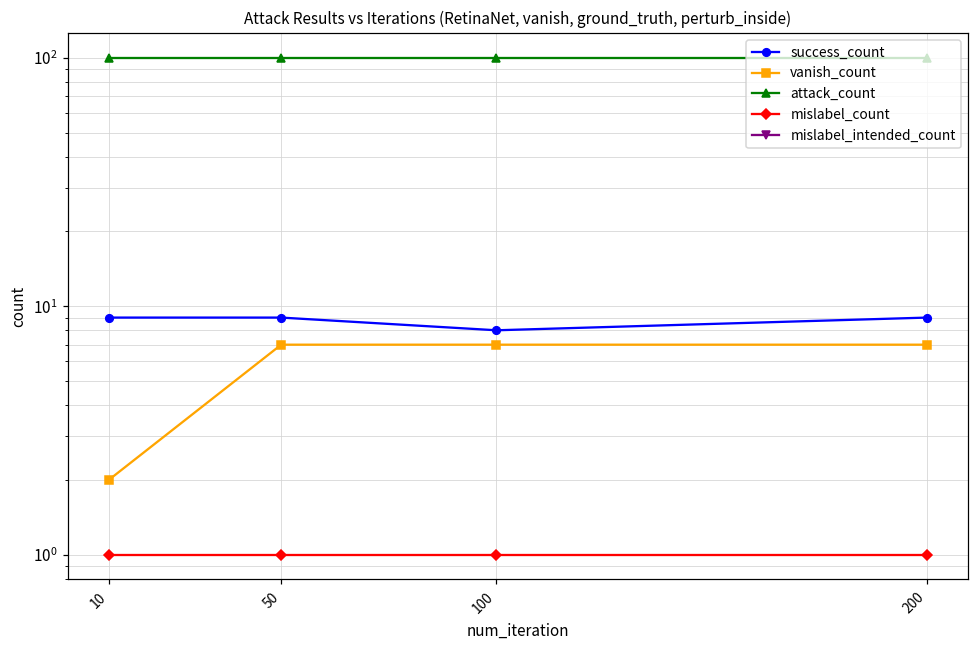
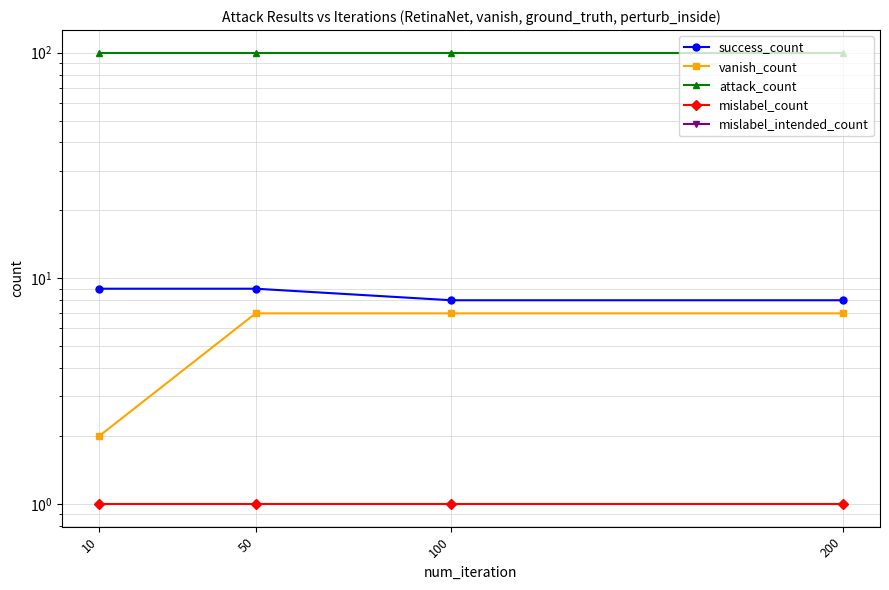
success_count, 200: 9 -> 8
